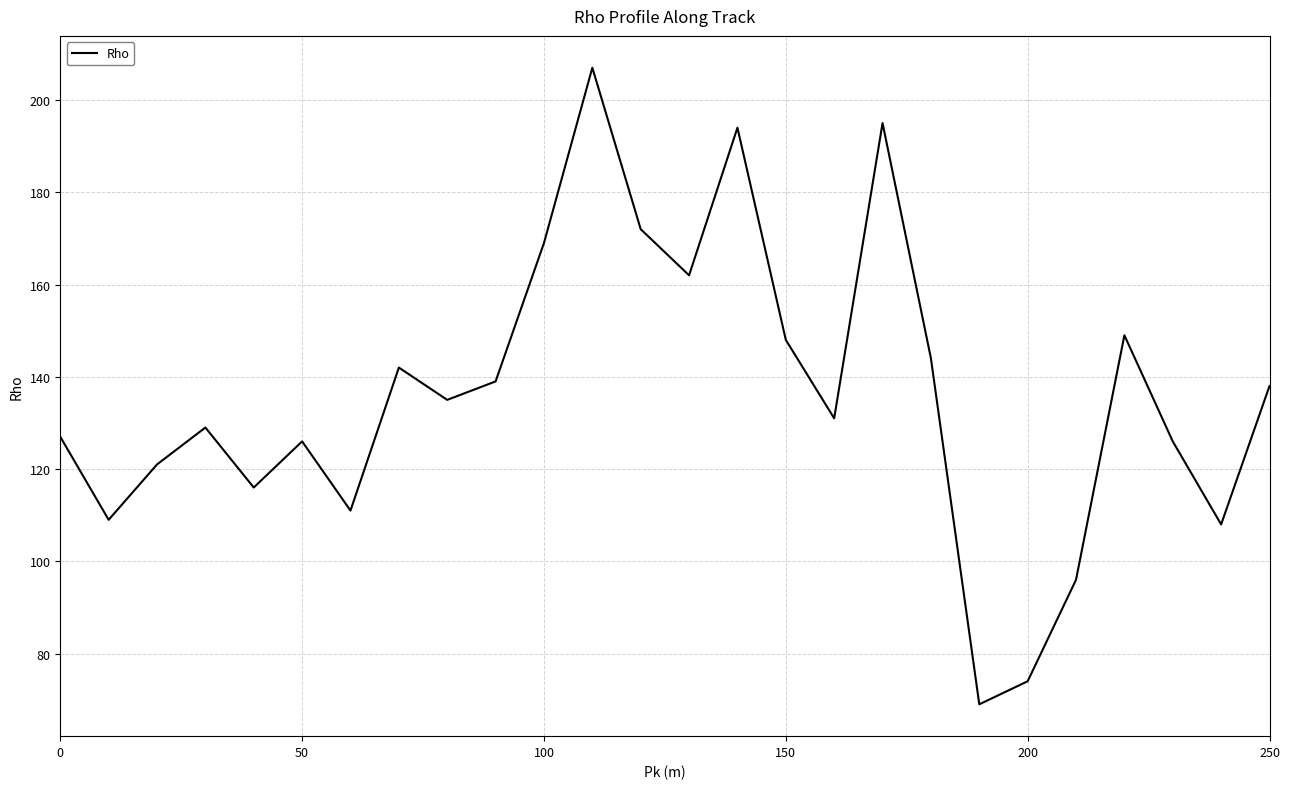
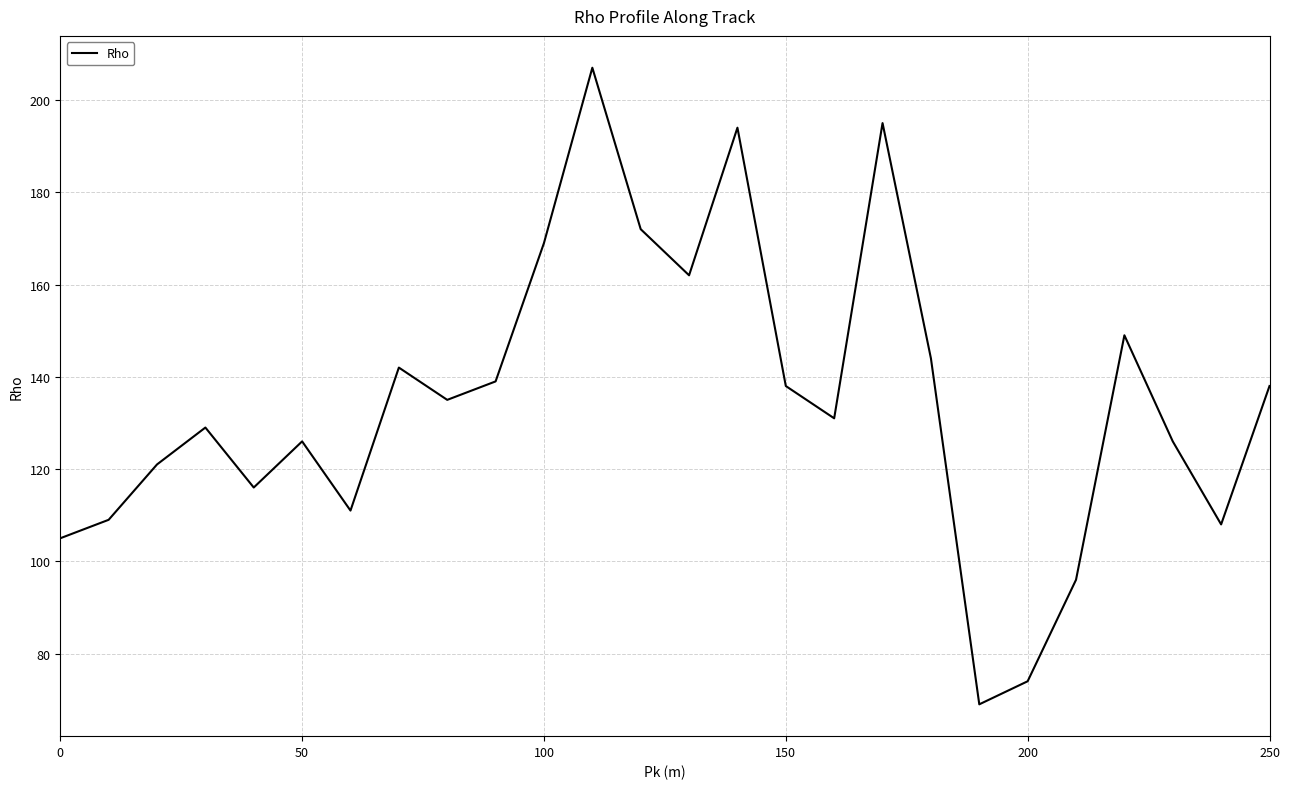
0: 127 -> 105
150: 148 -> 138
